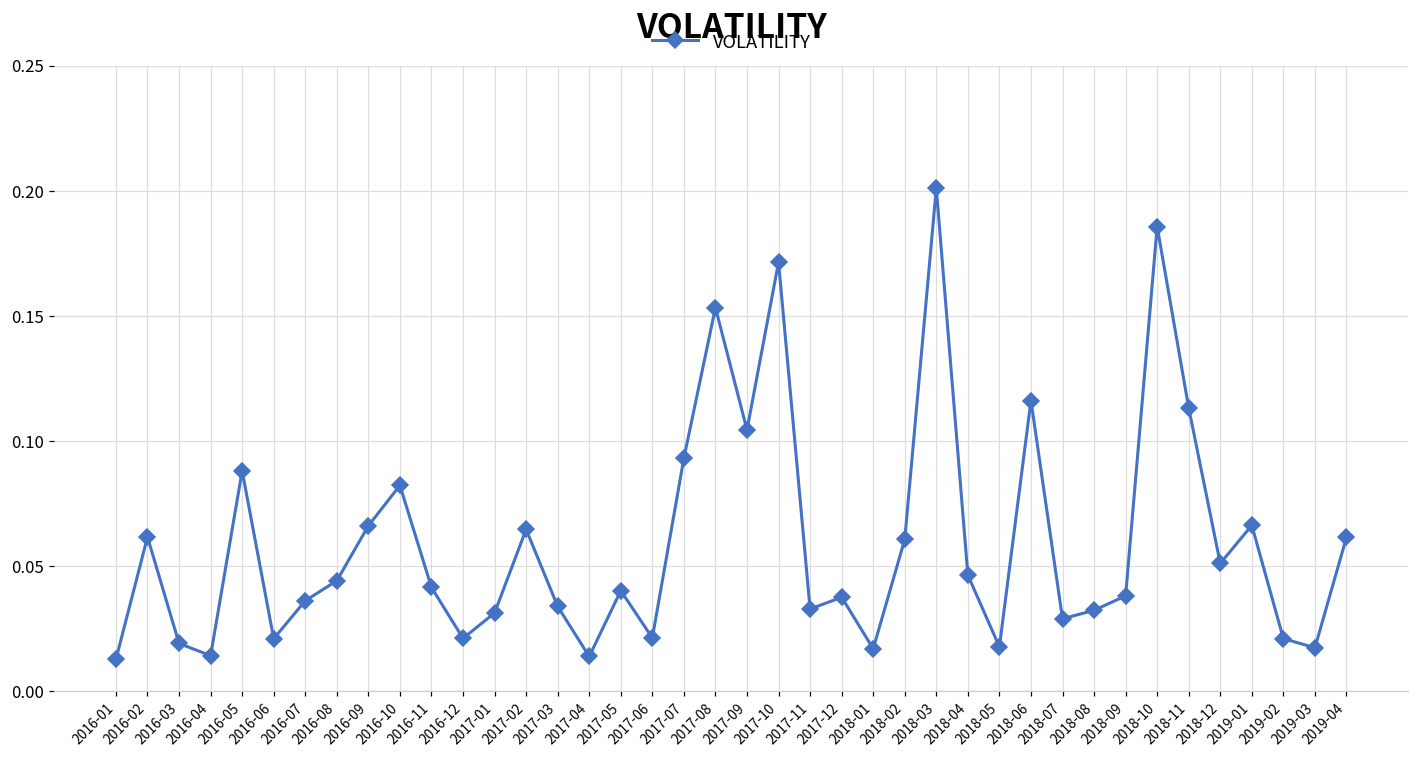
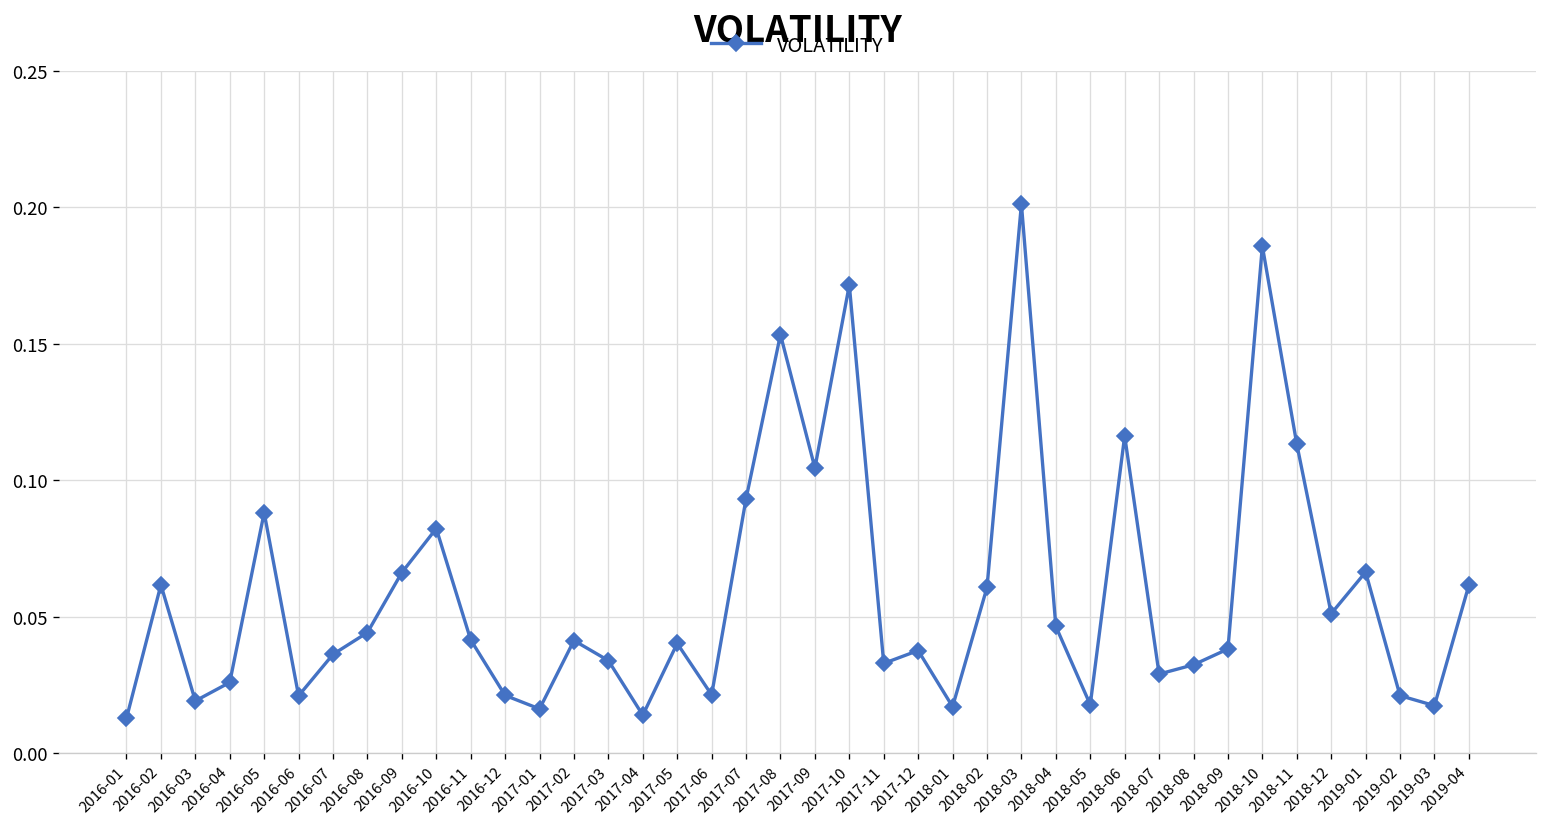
2016-04: 0.014 -> 0.026
2017-01: 0.031 -> 0.016
2017-02: 0.065 -> 0.041
